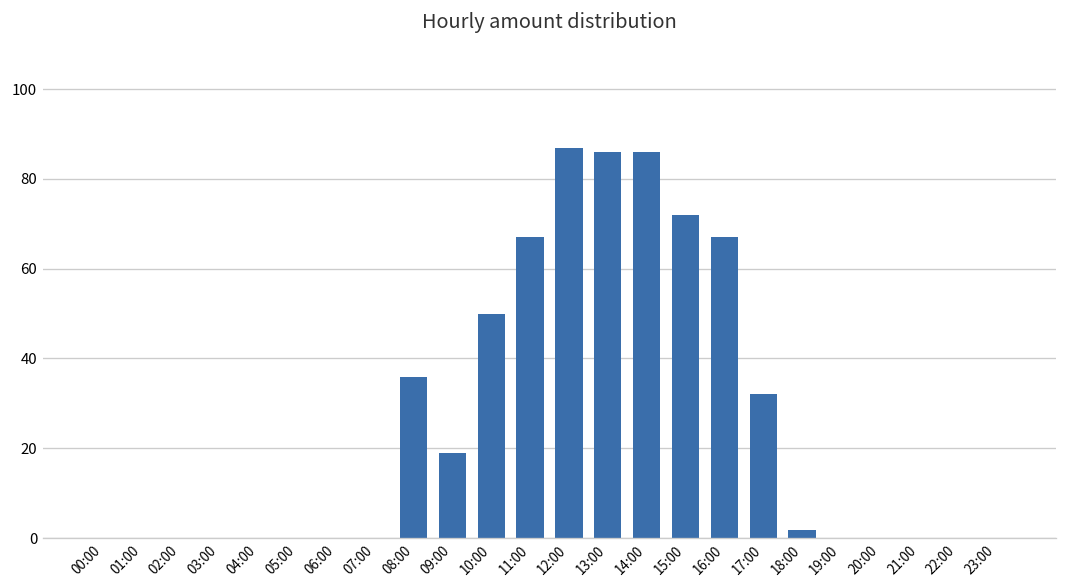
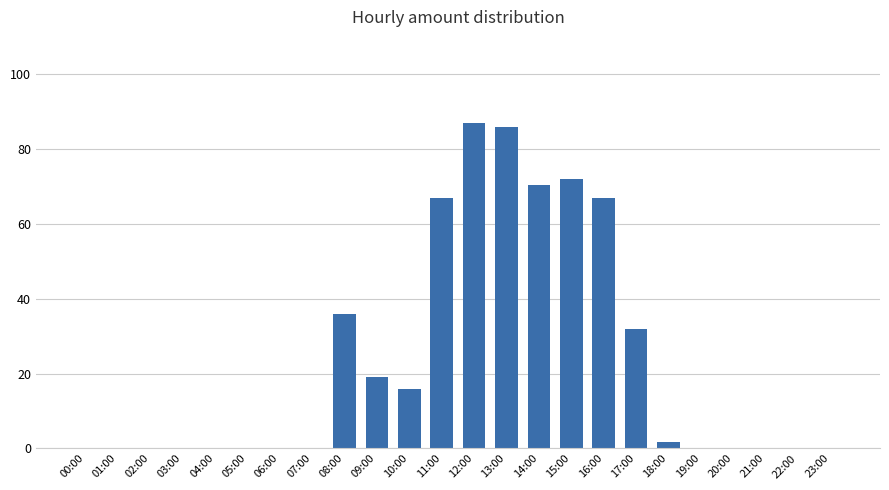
10:00: 50 -> 16
14:00: 86 -> 70
